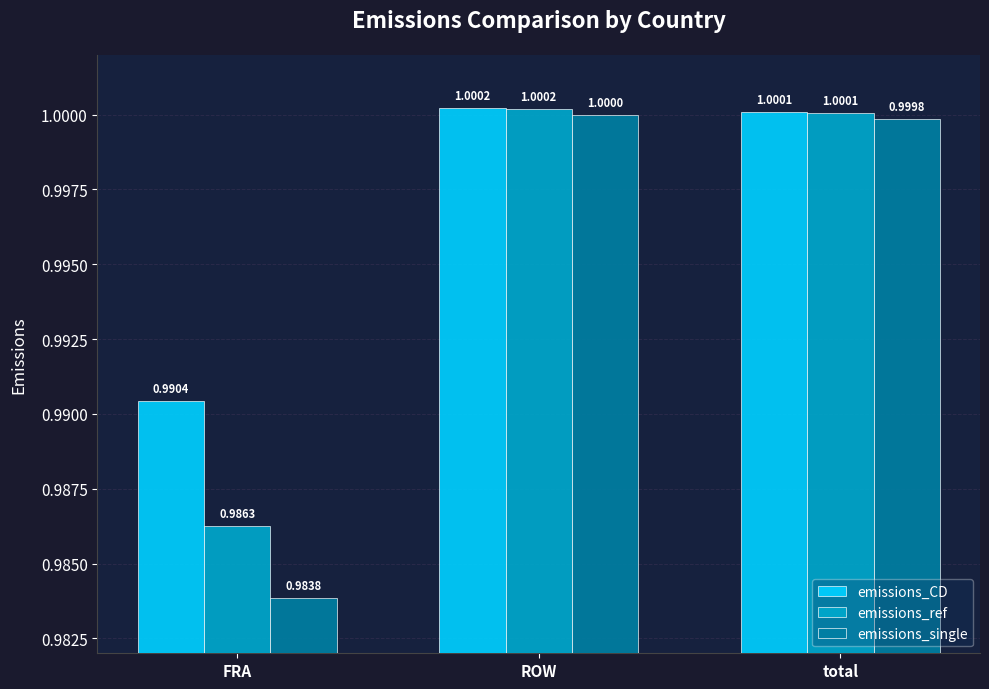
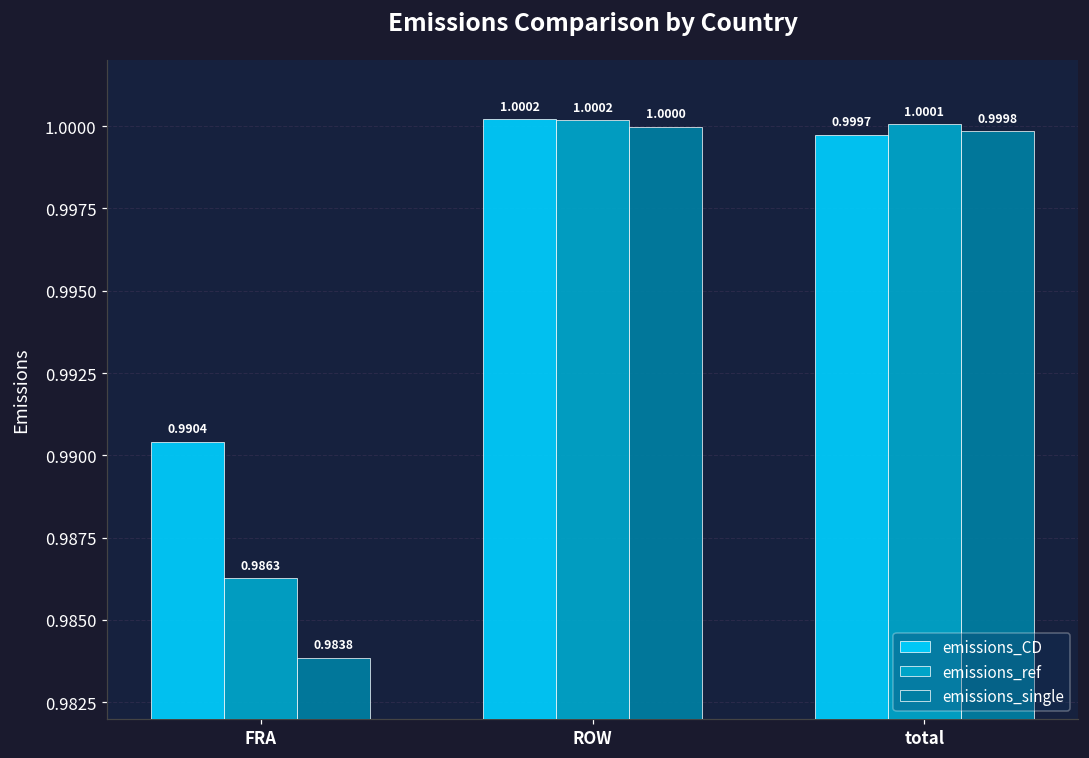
emissions_CD, total: 1.0001 -> 0.9997
